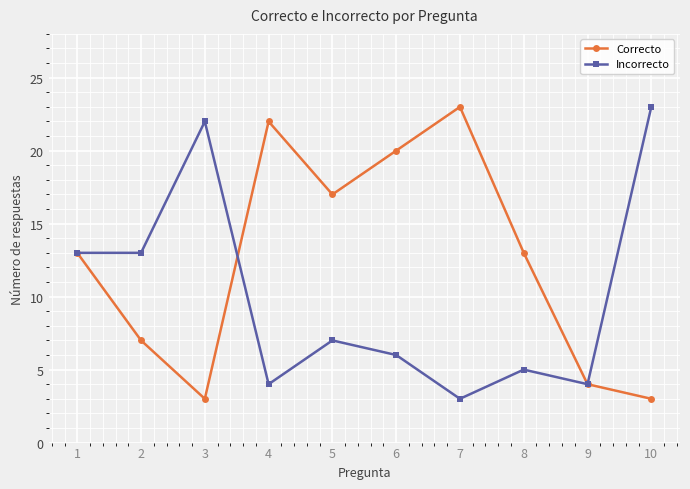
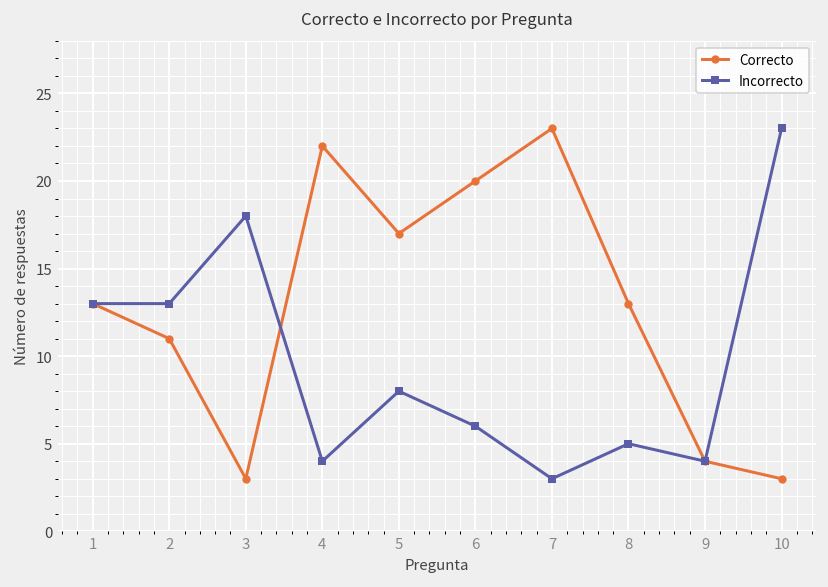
Correcto, 2: 7 -> 11
Incorrecto, 3: 22 -> 18
Incorrecto, 5: 7 -> 8
